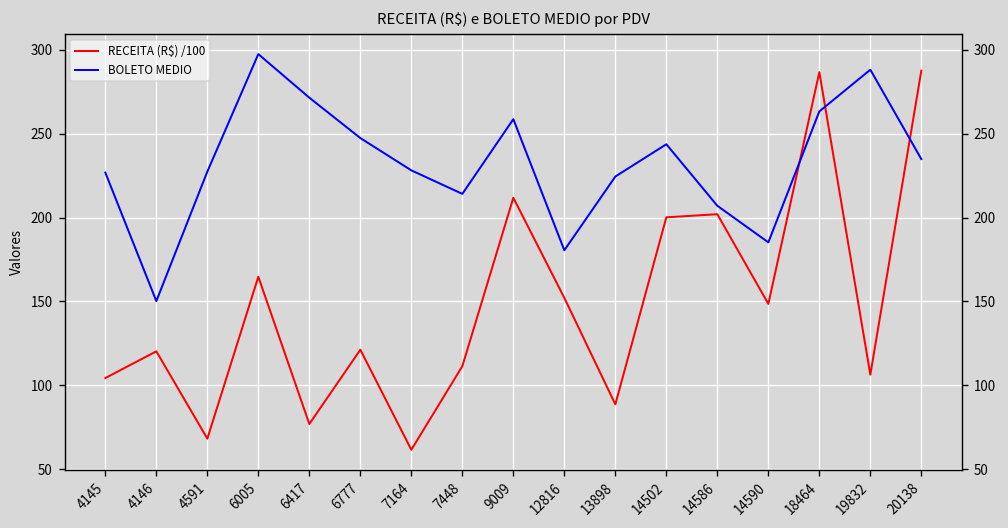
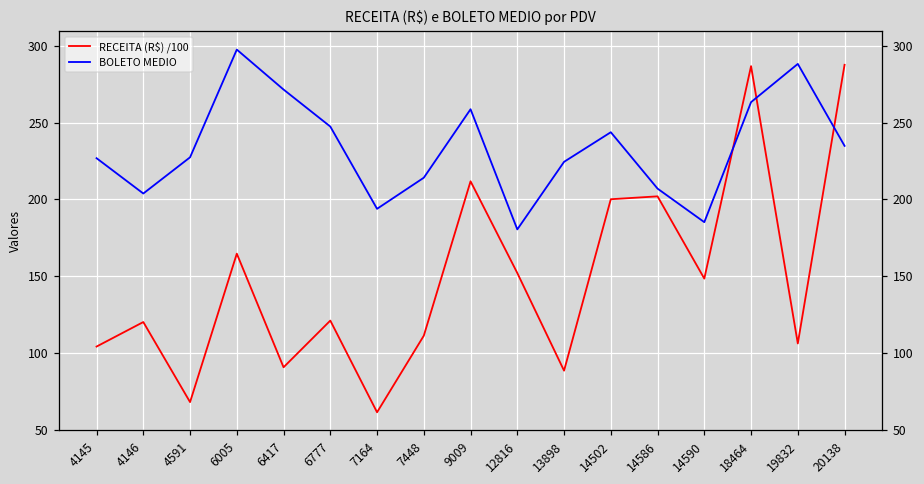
BOLETO MEDIO, 4146: 150 -> 204
RECEITA (R$) /100, 6417: 77 -> 91
BOLETO MEDIO, 7164: 228 -> 194
